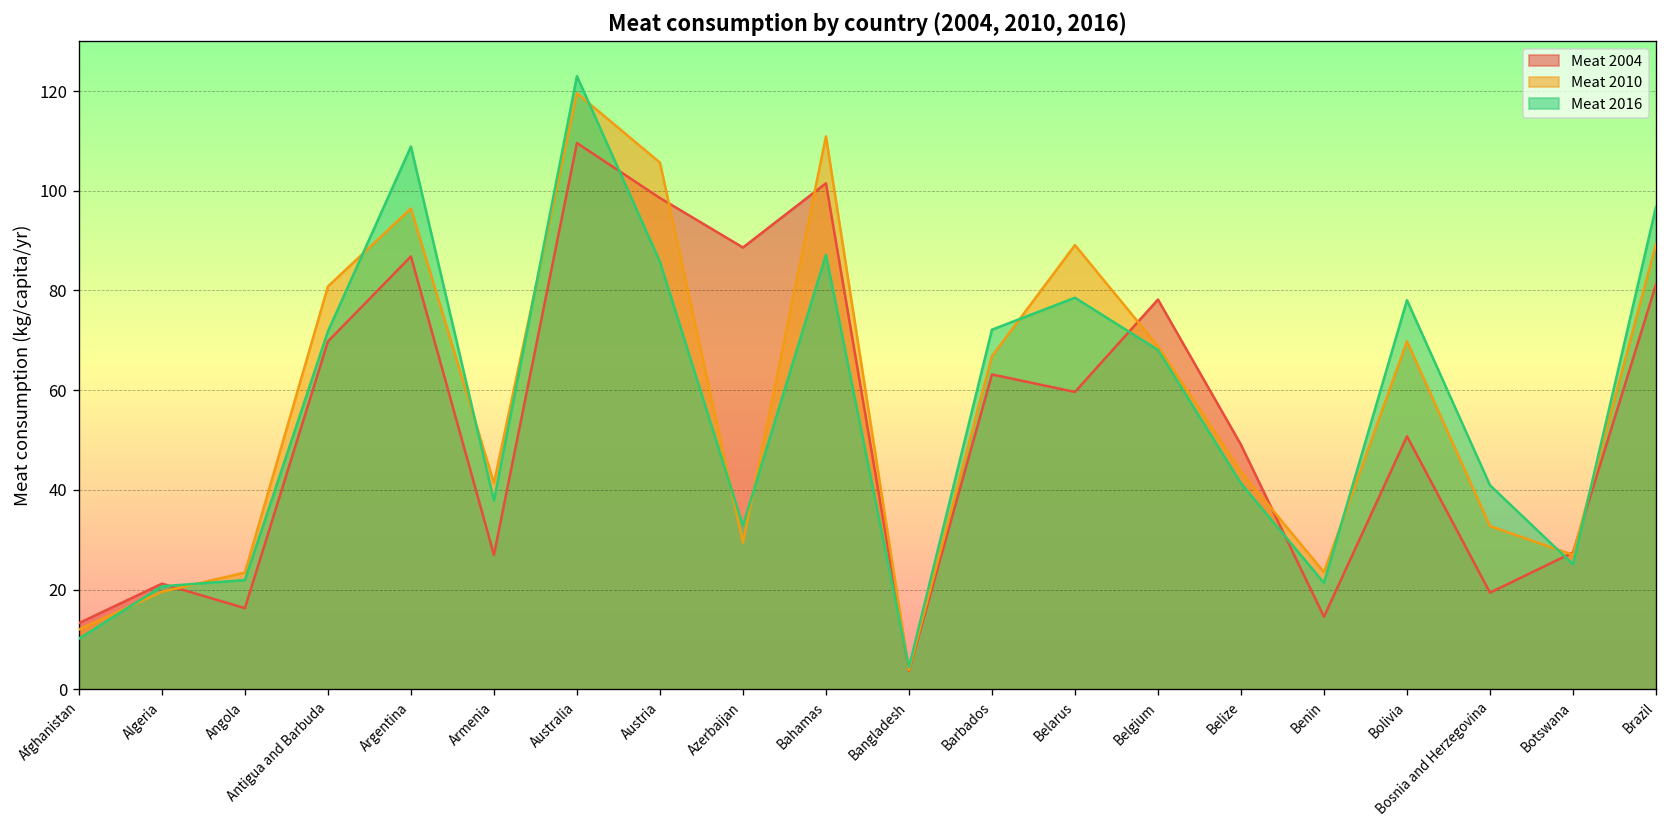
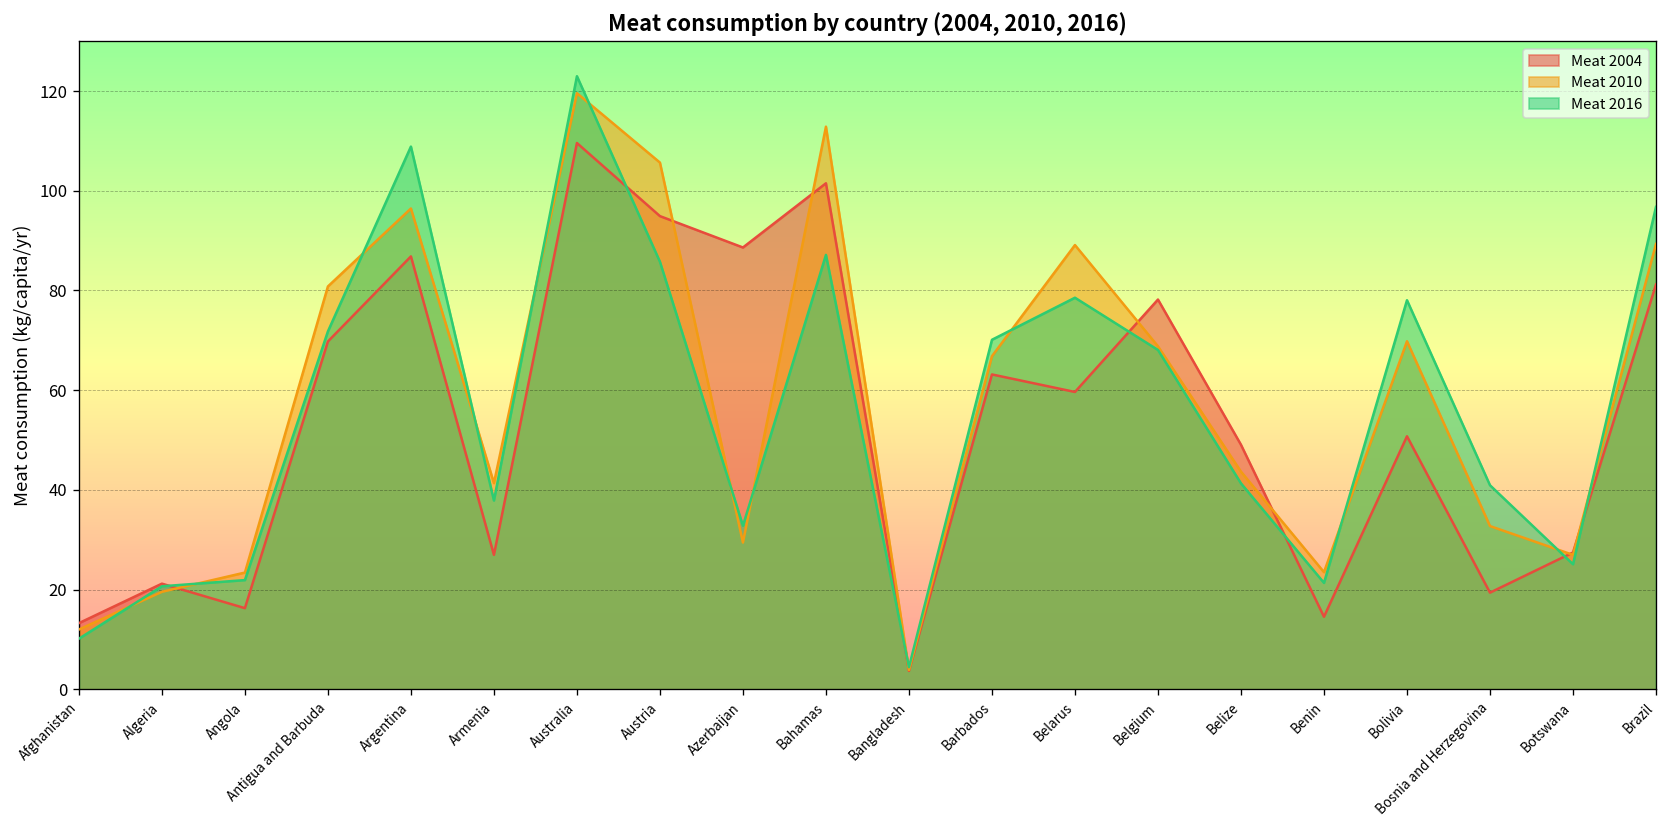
Meat 2004, Austria: 99 -> 95
Meat 2010, Bahamas: 111 -> 113
Meat 2016, Barbados: 72 -> 70
